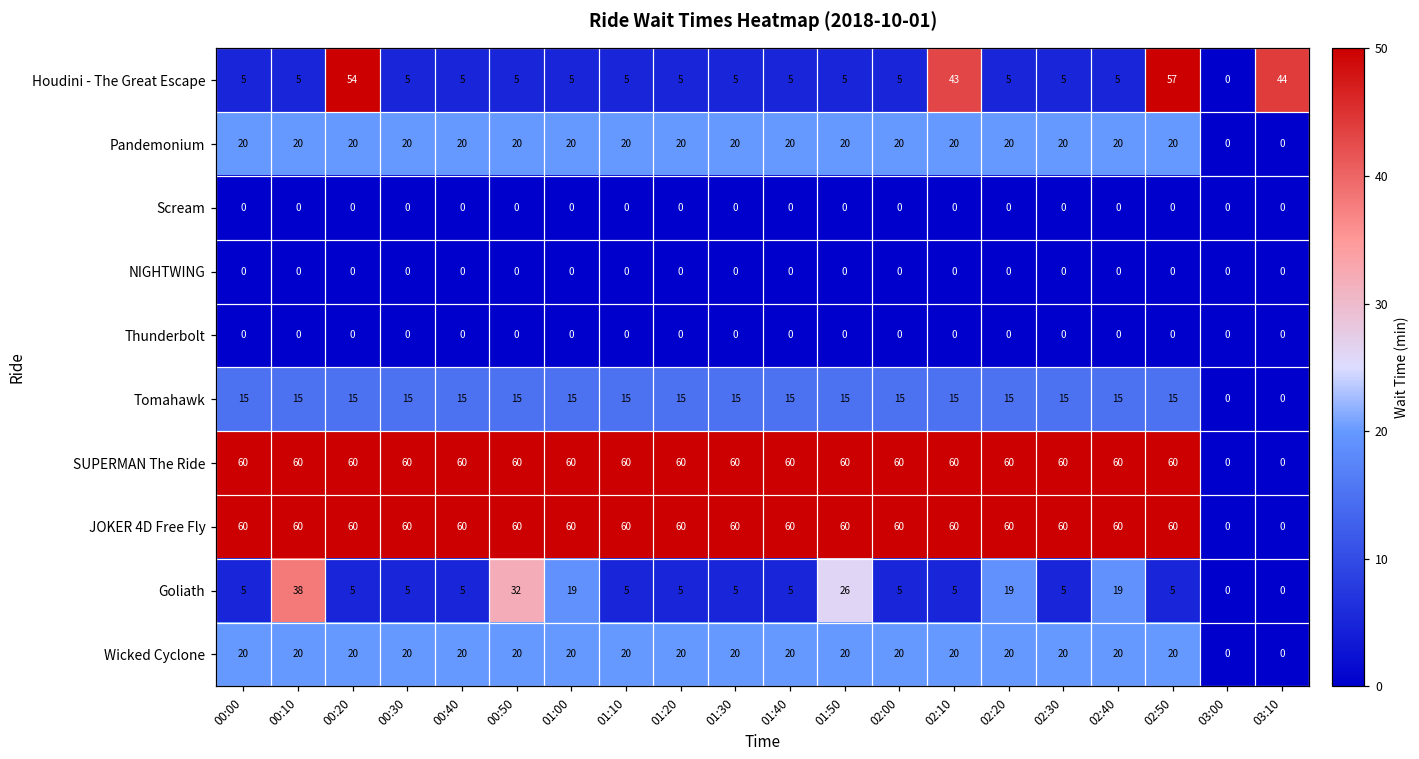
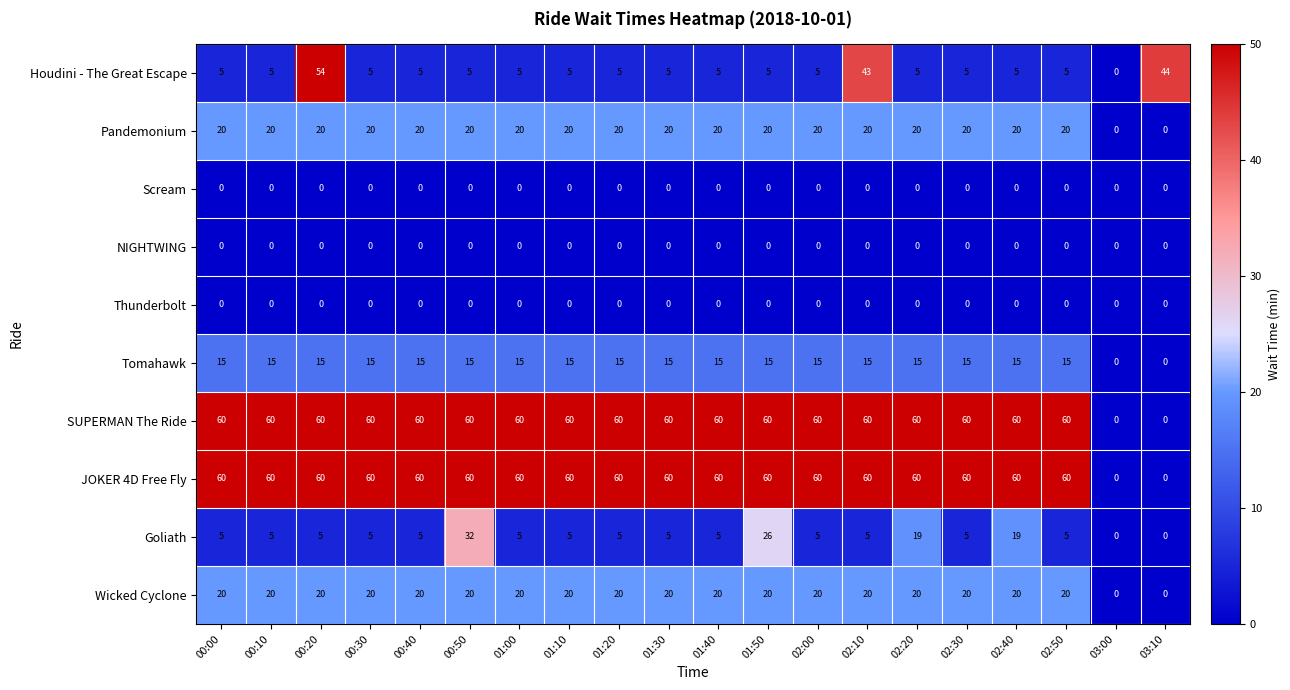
Houdini - The Great Escape, 02:50: 57 -> 5
Goliath, 00:10: 38 -> 5
Goliath, 01:00: 19 -> 5
